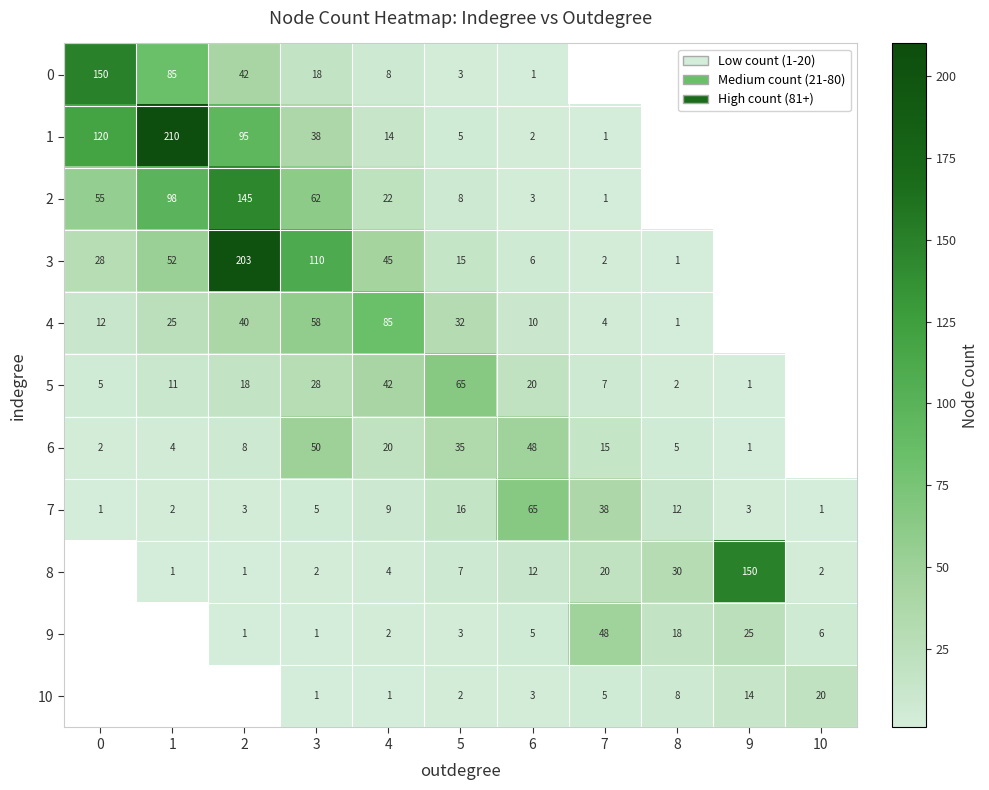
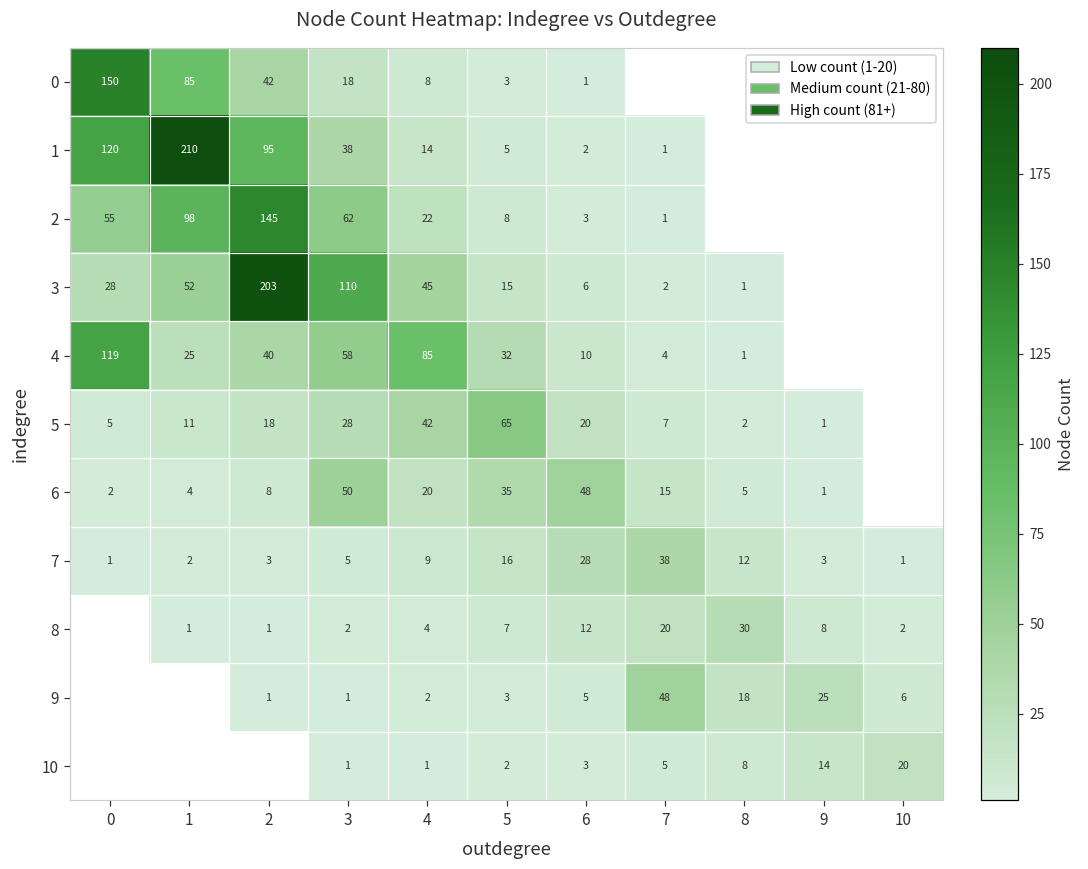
4, 0: 12 -> 119
7, 6: 65 -> 28
8, 9: 150 -> 8
